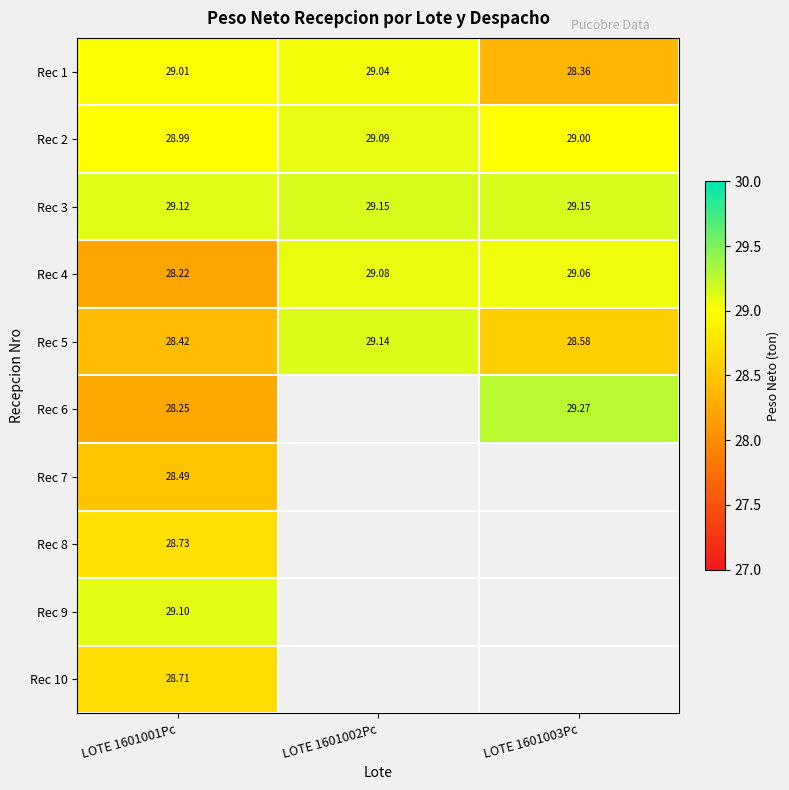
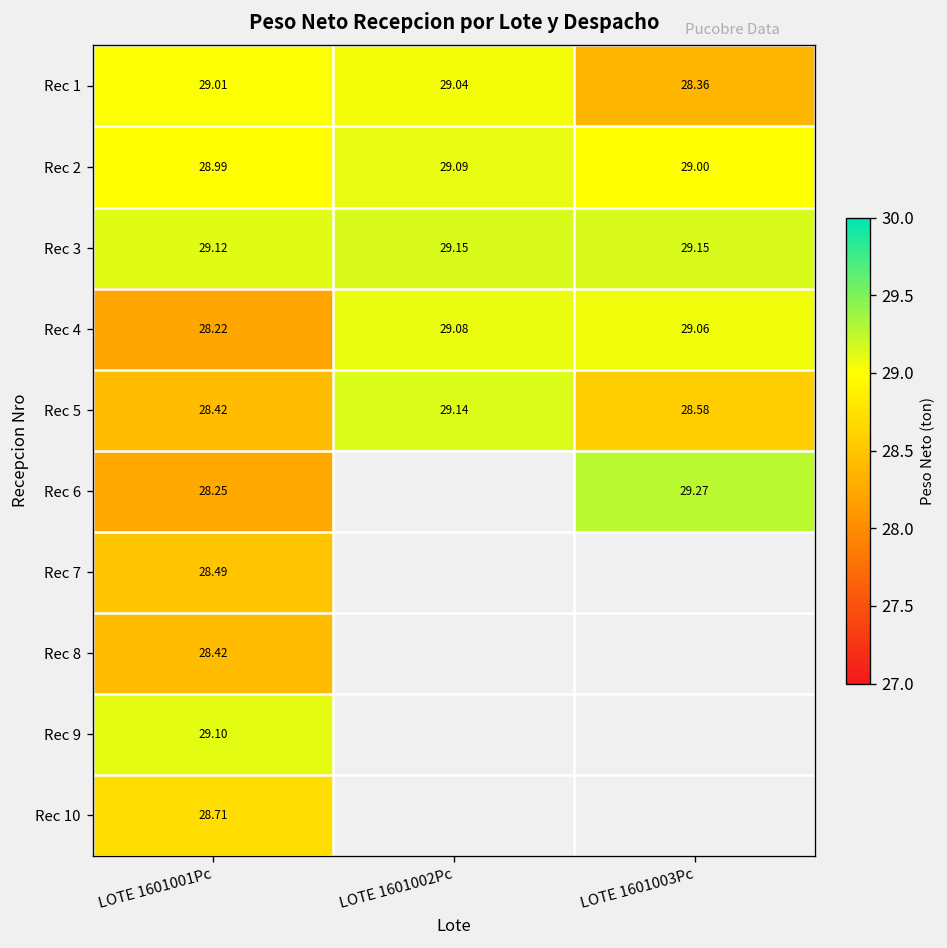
Rec 8, LOTE 1601001Pc: 28.73 -> 28.42
